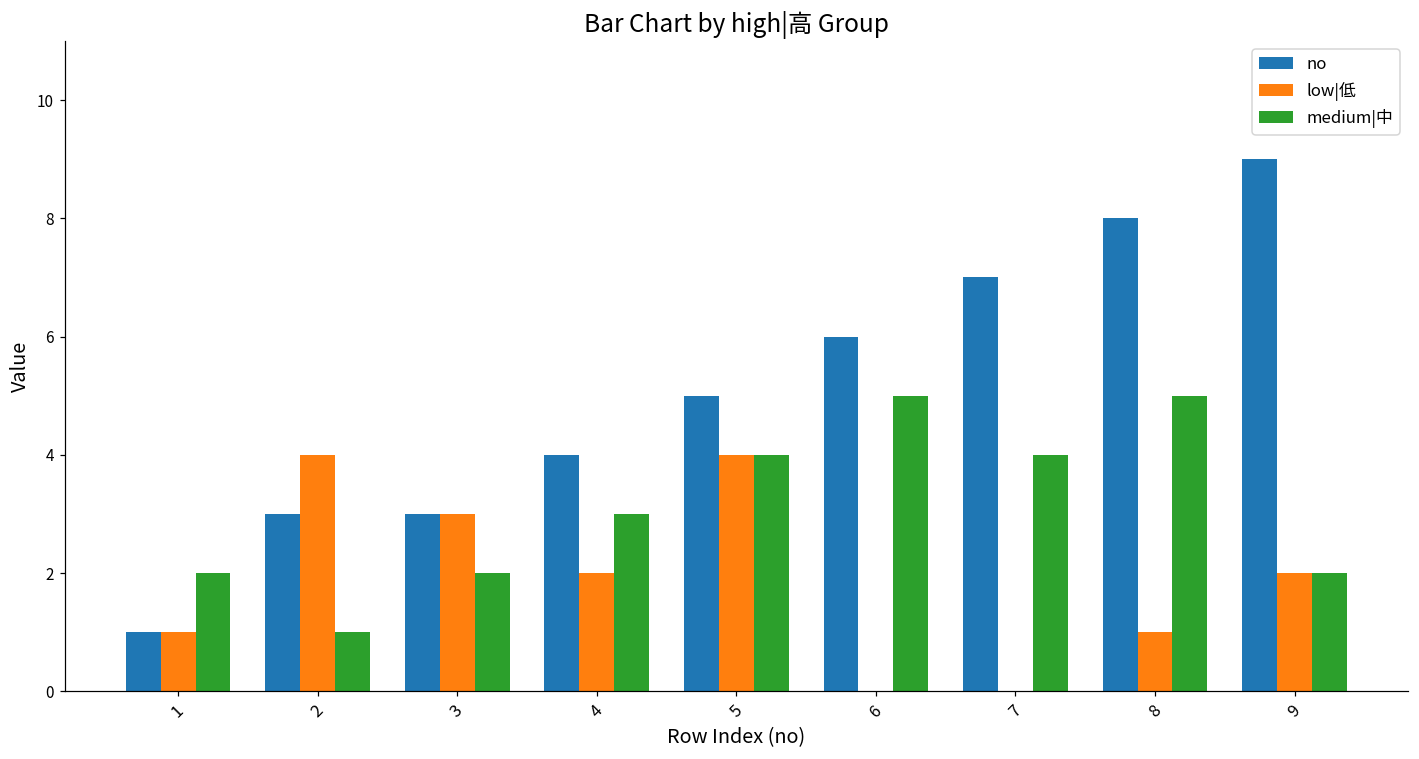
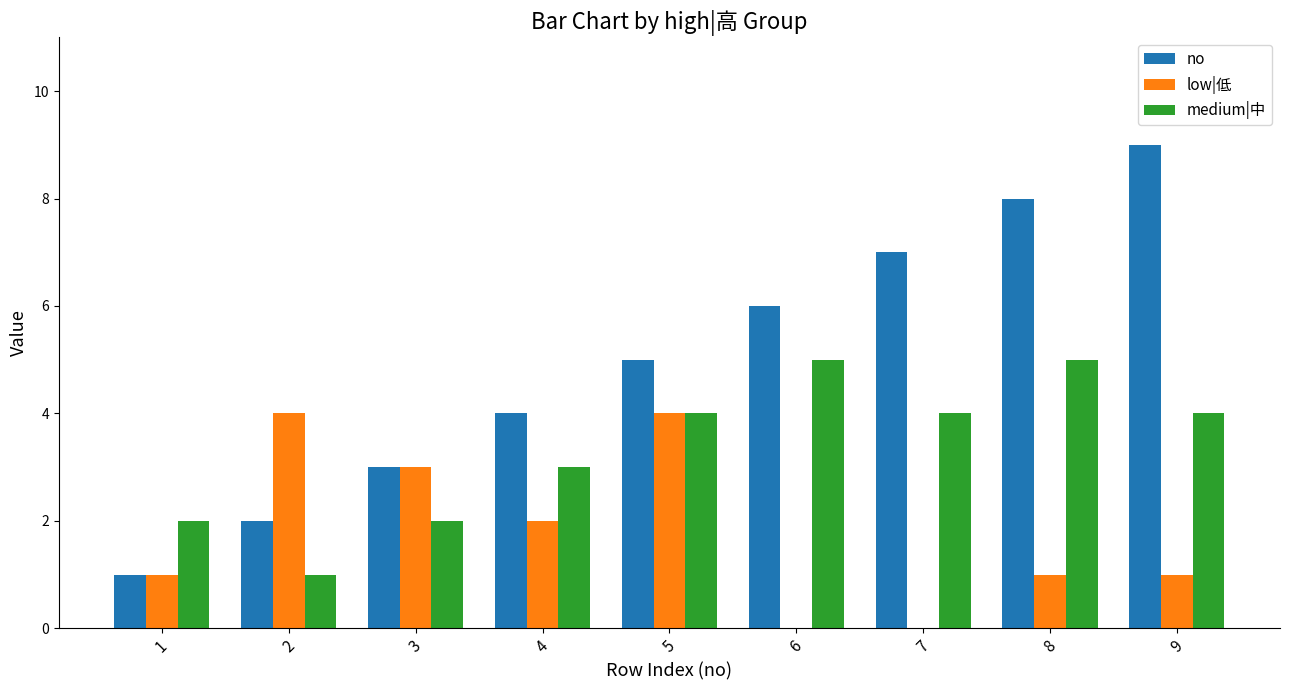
no, 2: 3 -> 2
low|低, 9: 2 -> 1
medium|中, 9: 2 -> 4
